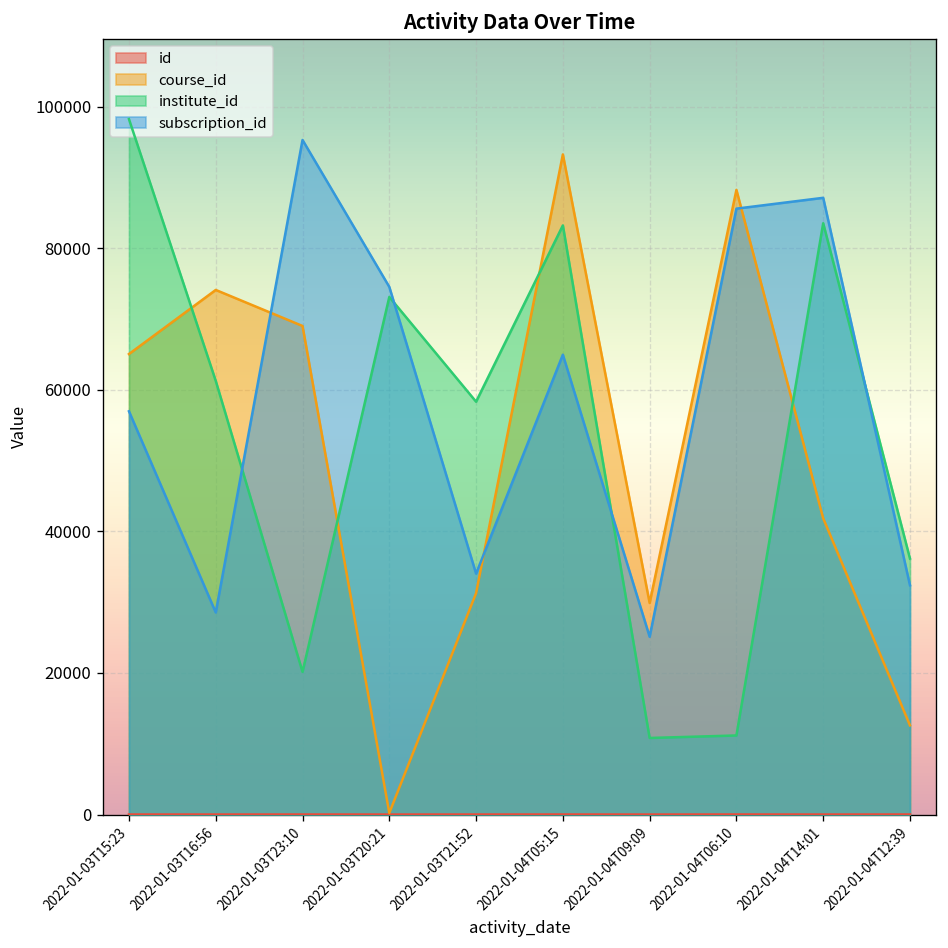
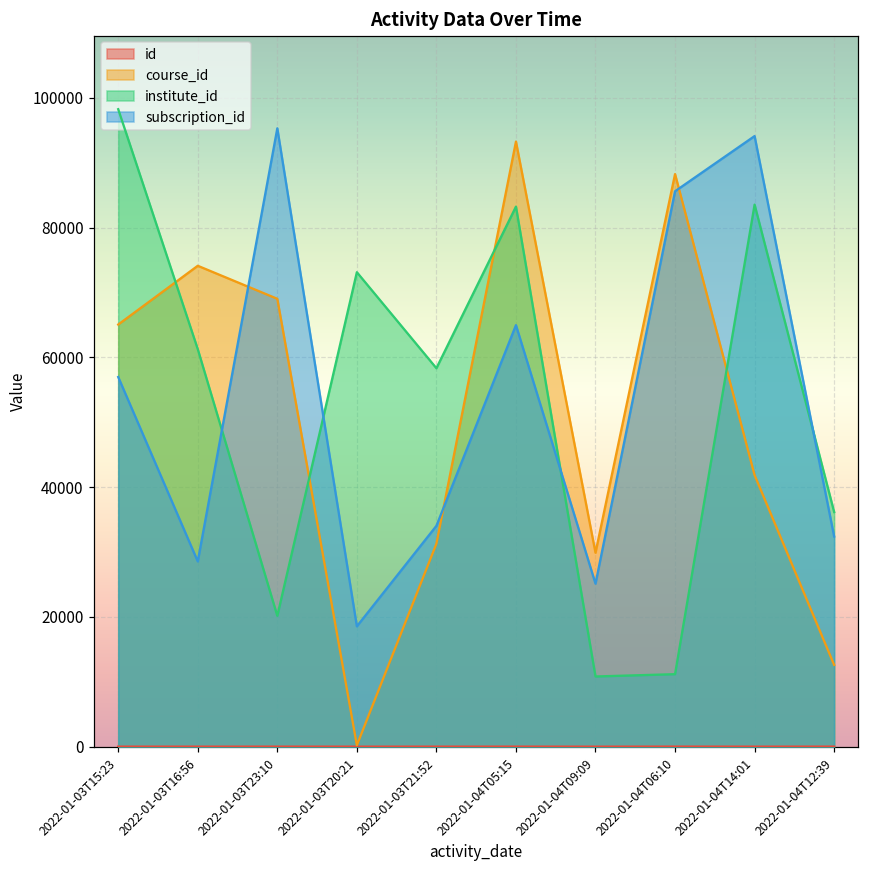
subscription_id, 2022-01-03T20:21: 75000 -> 19000
subscription_id, 2022-01-04T14:01: 87000 -> 94000
